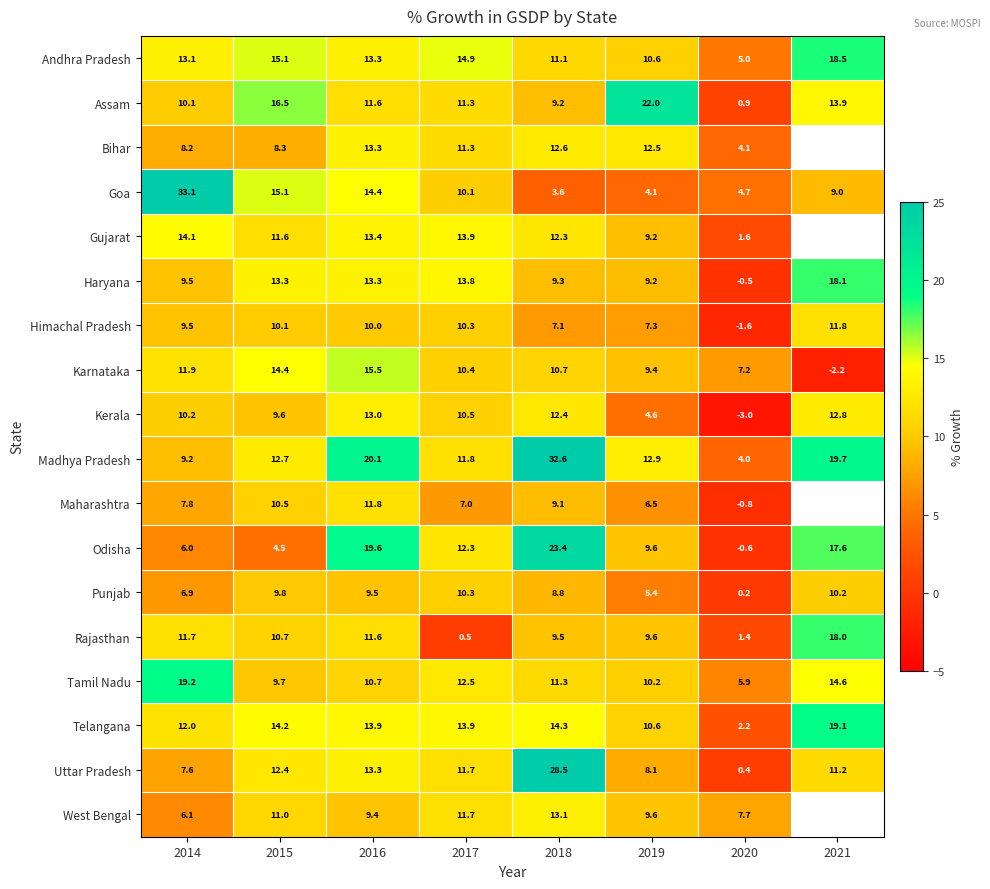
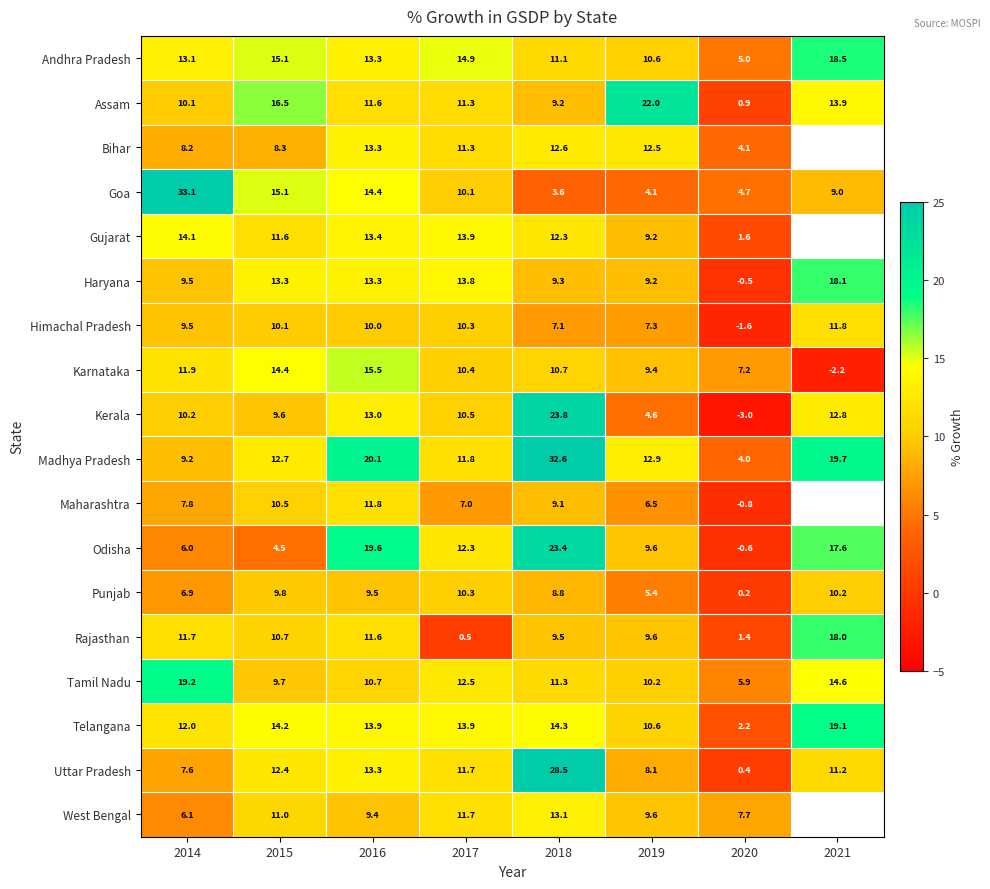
Kerala, 2018: 12.4 -> 23.8
